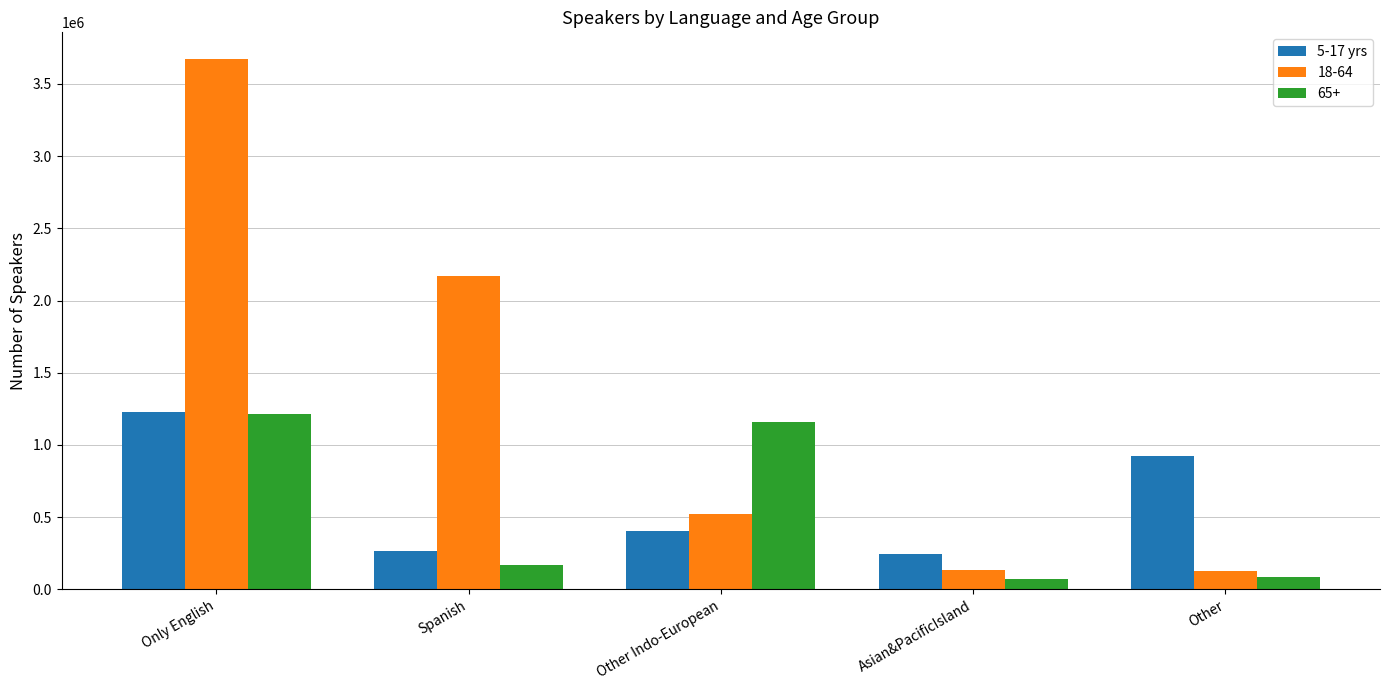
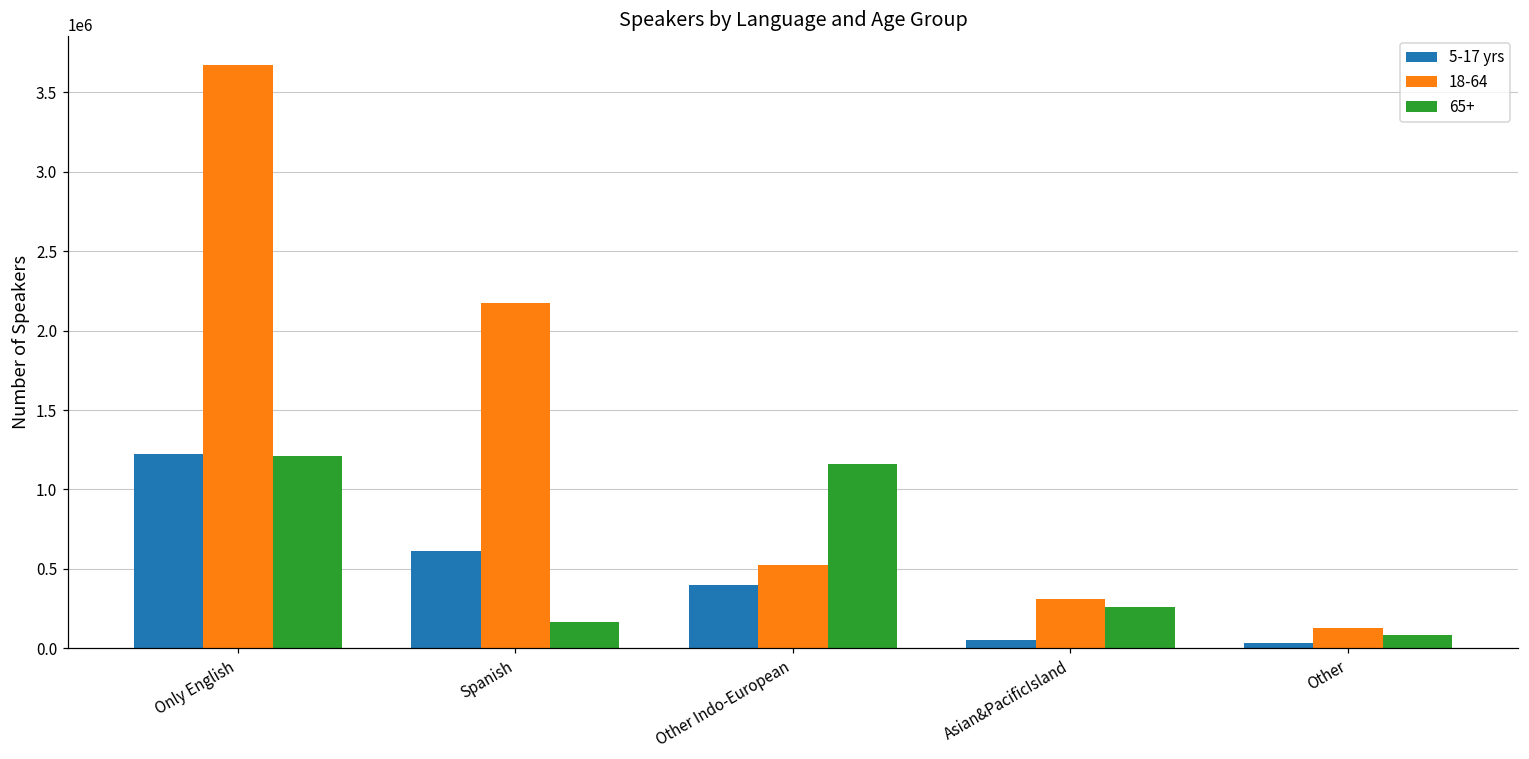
5-17 yrs, Spanish: 260000 -> 610000
5-17 yrs, Asian&PacificIsland: 240000 -> 50000
18-64, Asian&PacificIsland: 130000 -> 310000
65+, Asian&PacificIsland: 70000 -> 260000
5-17 yrs, Other: 930000 -> 30000
